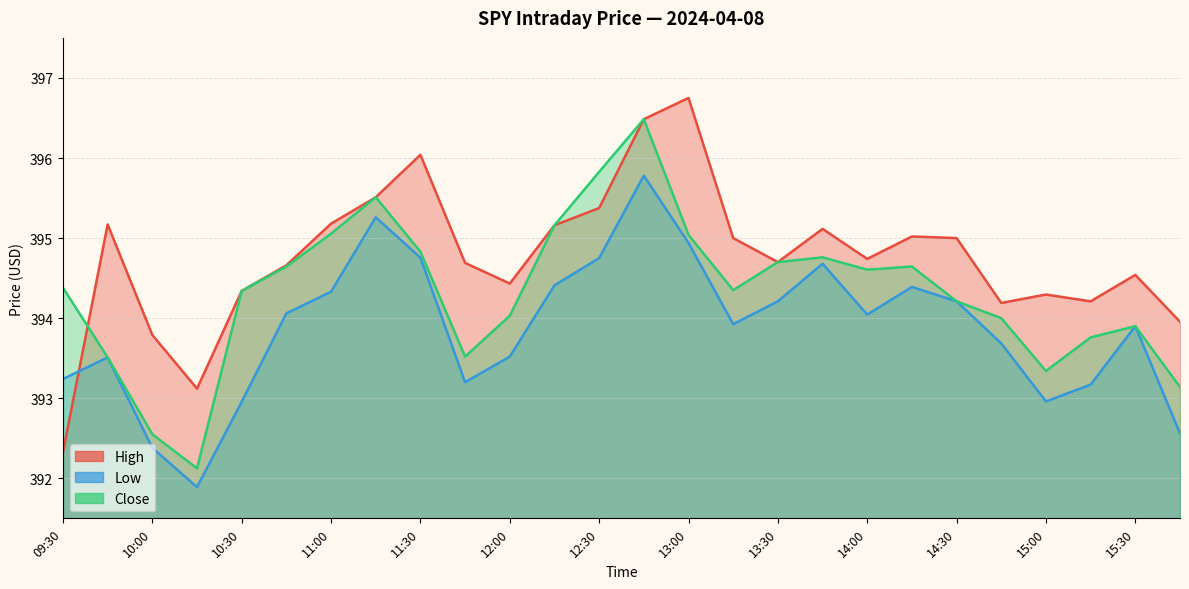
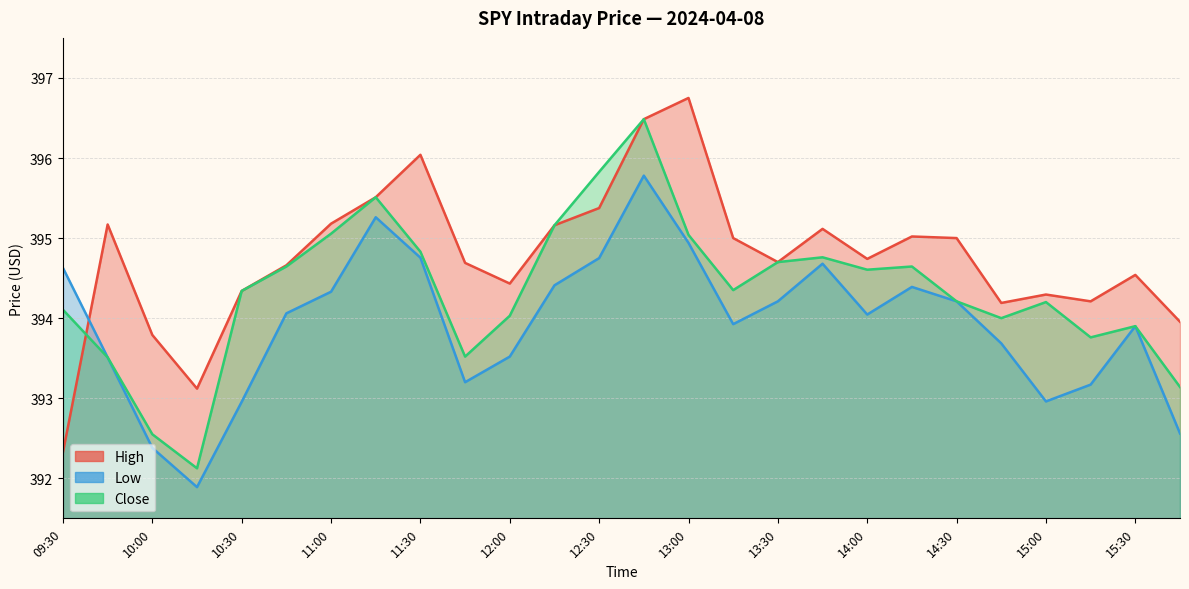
Low, 09:30: 393.2 -> 394.6
Close, 09:30: 394.4 -> 394.1
Close, 15:00: 393.3 -> 394.2
